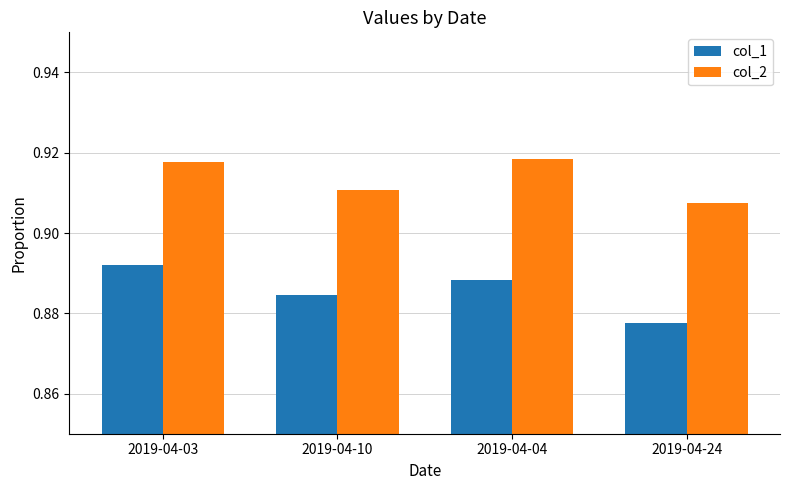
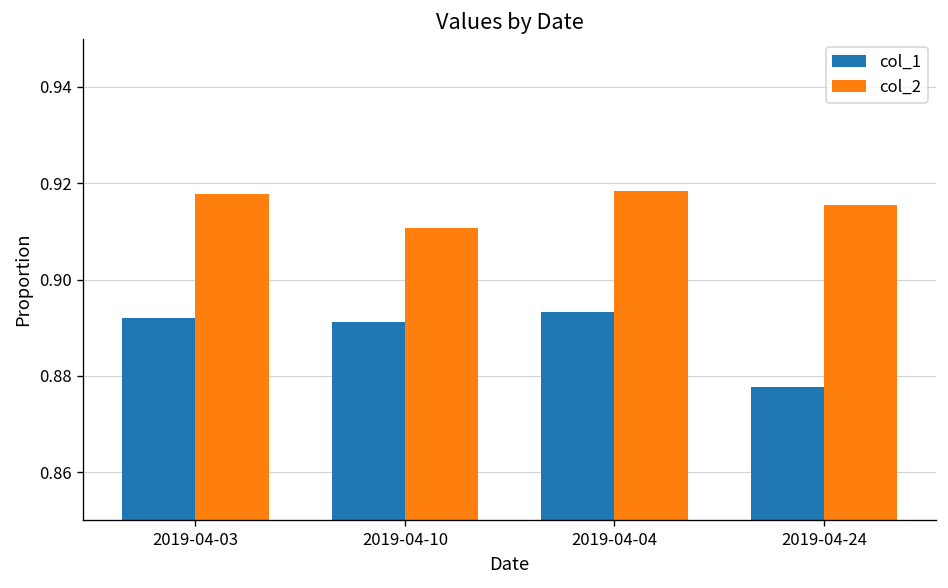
col_1, 2019-04-10: 0.885 -> 0.891
col_1, 2019-04-04: 0.888 -> 0.893
col_2, 2019-04-24: 0.908 -> 0.916
